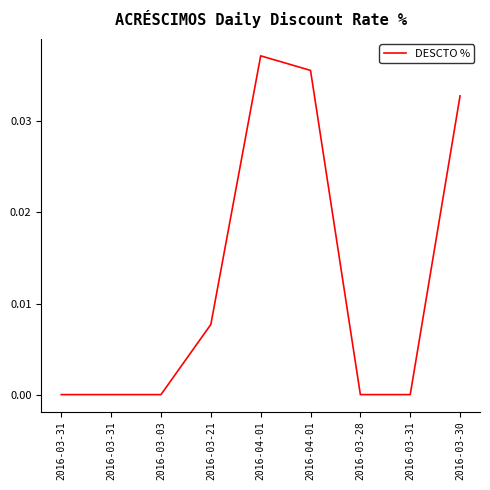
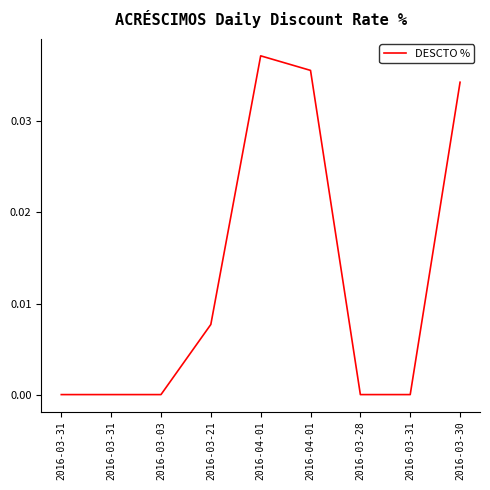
2016-03-30: 0.033 -> 0.034
